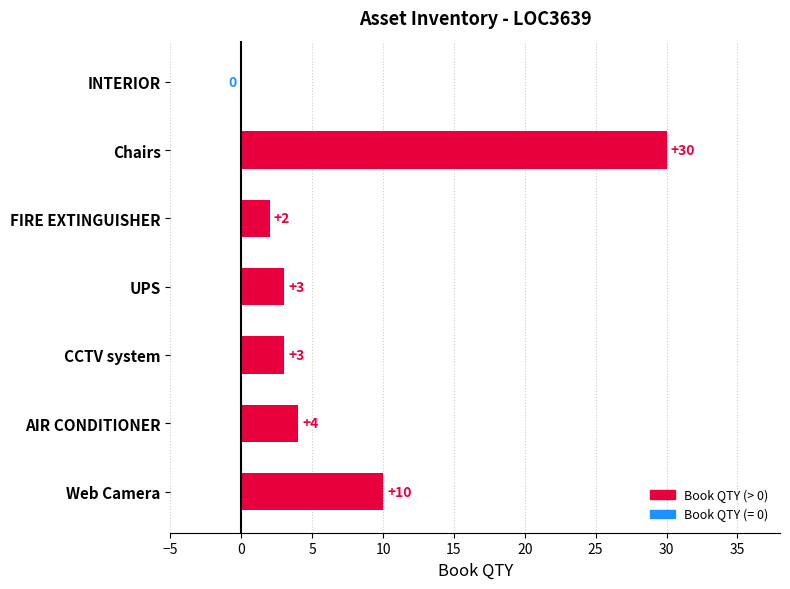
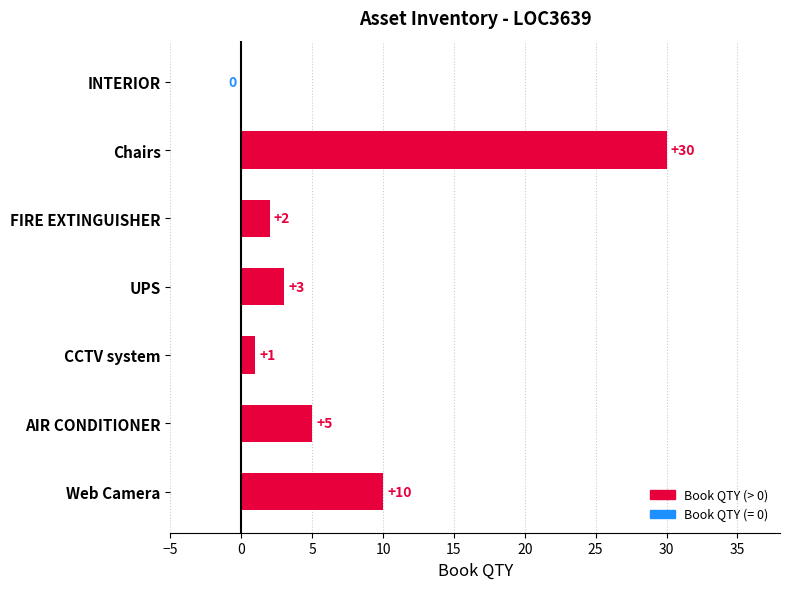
CCTV system: +3 -> +1
AIR CONDITIONER: +4 -> +5
